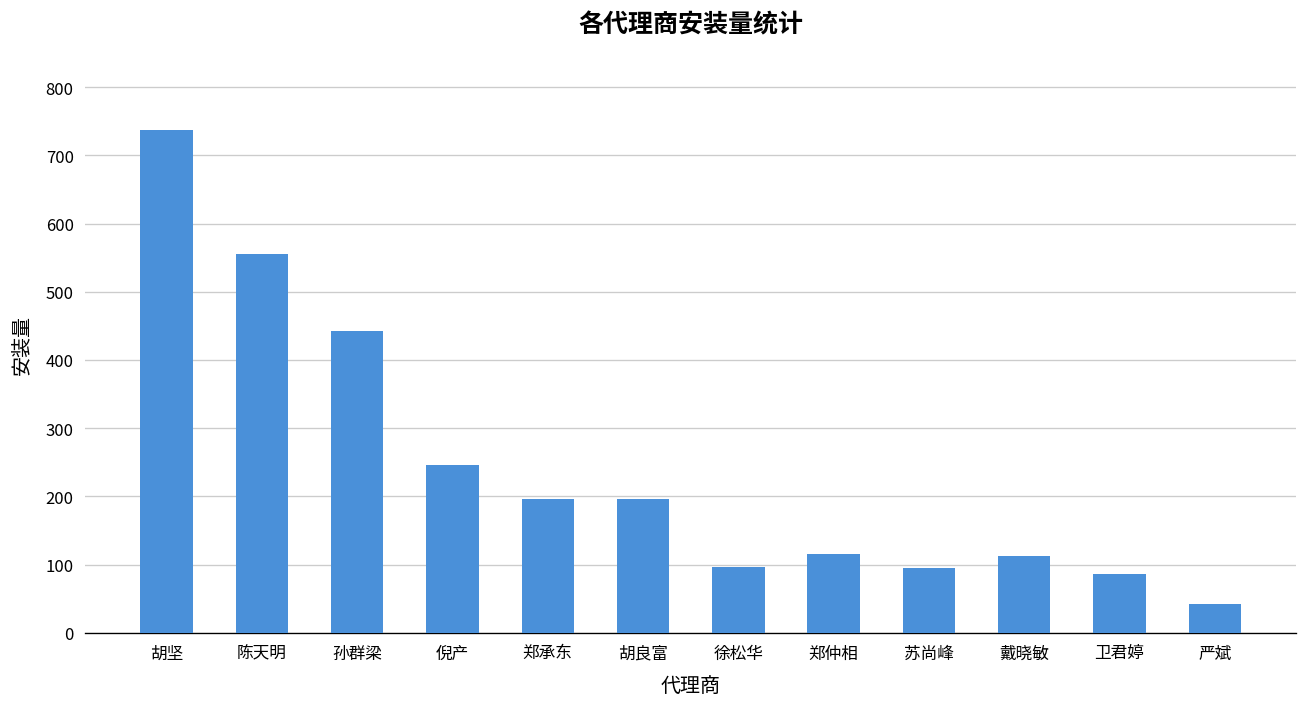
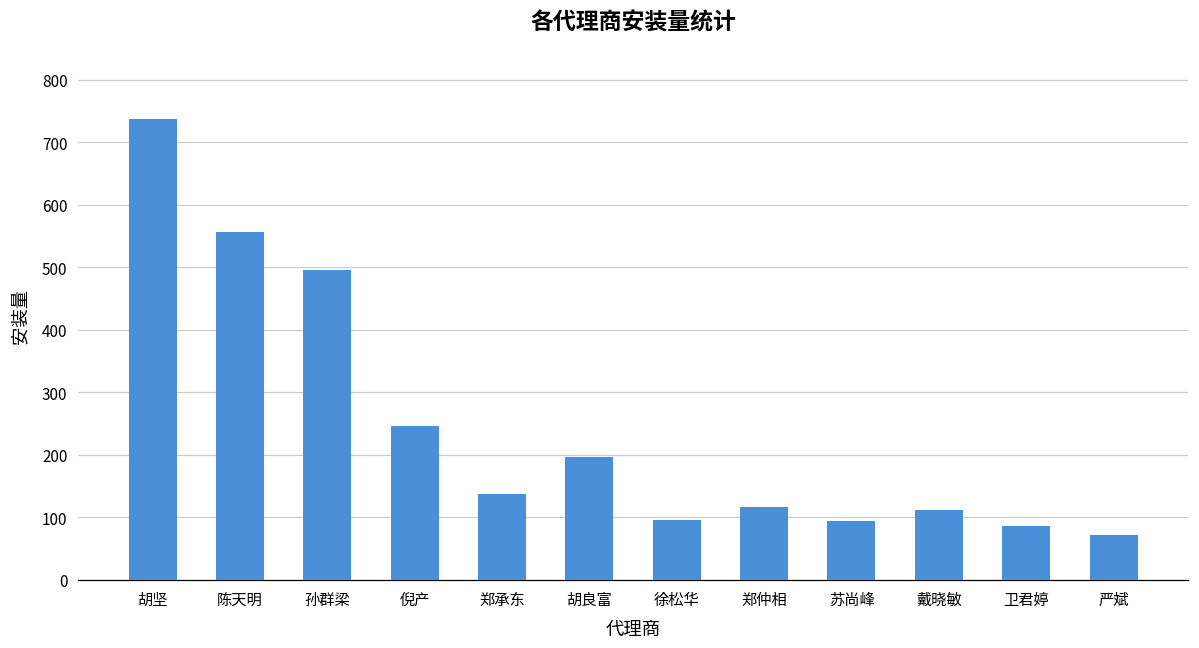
孙群梁: 440 -> 500
郑承东: 200 -> 140
严斌: 40 -> 70
